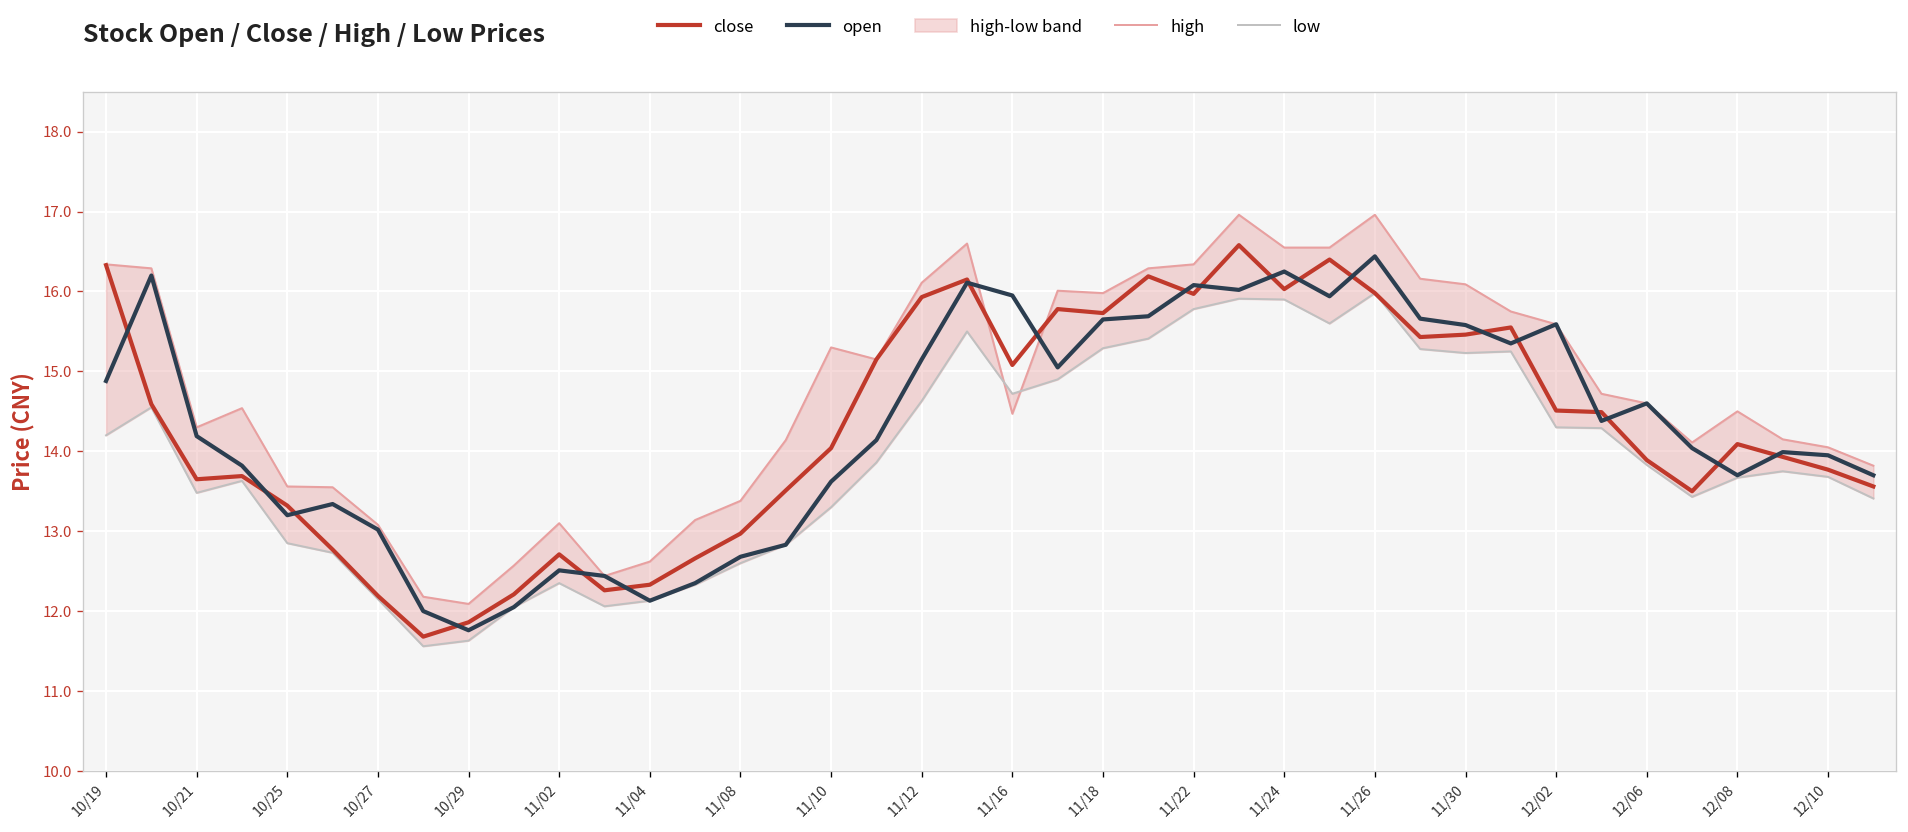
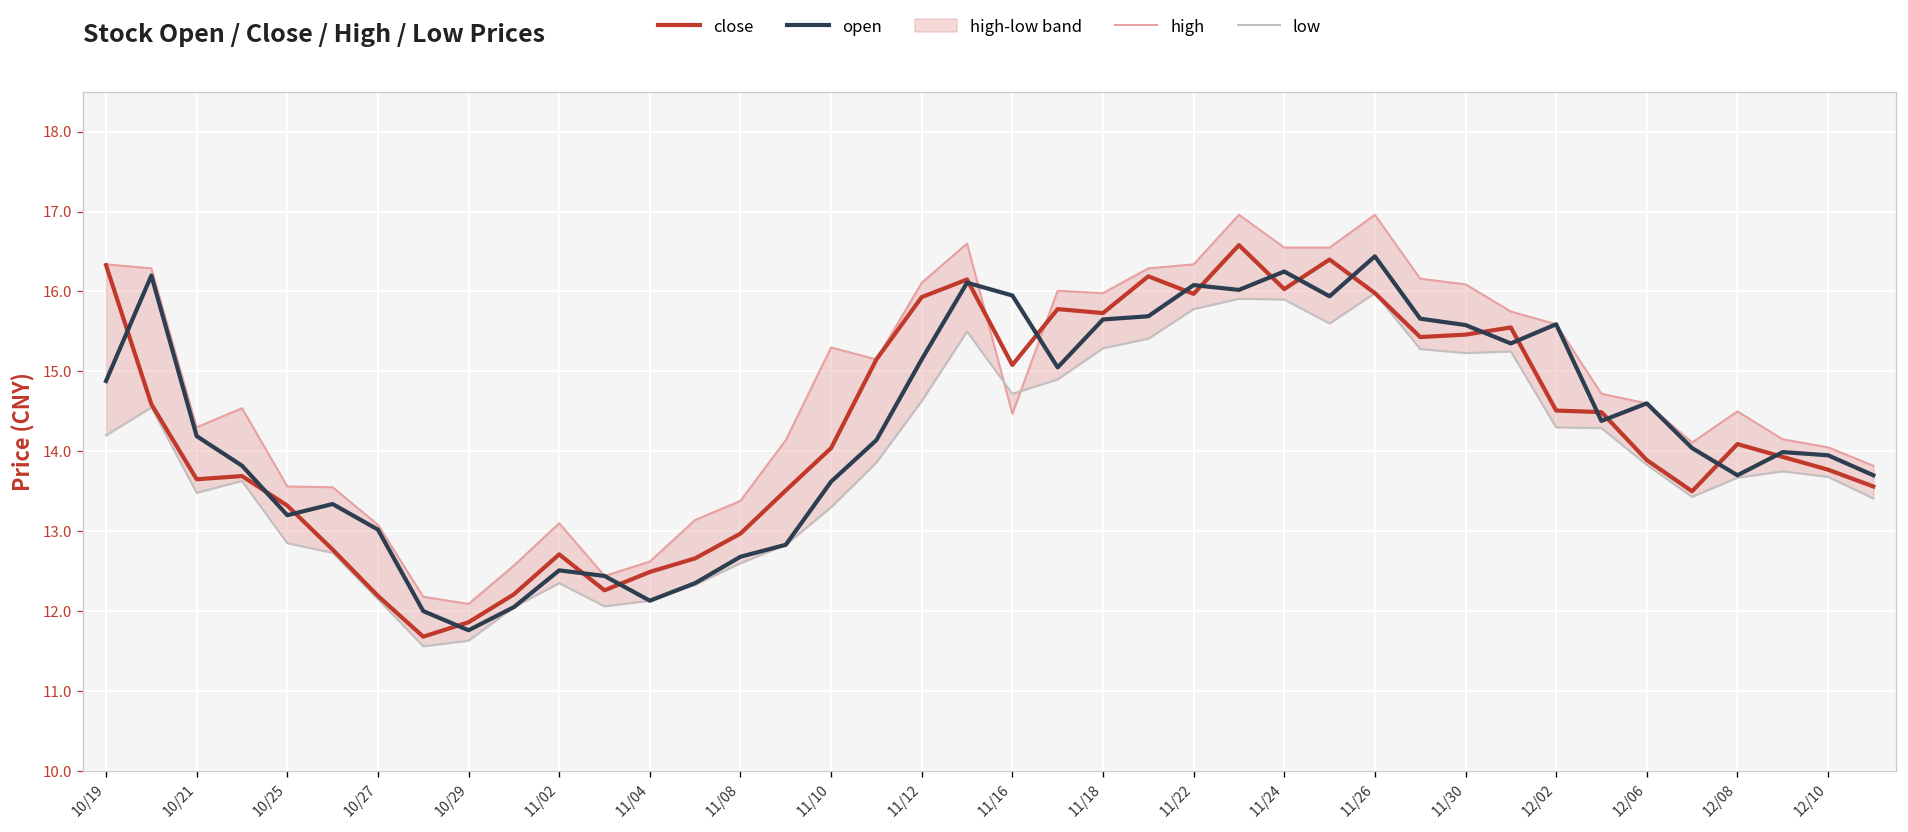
close, 11/04: 12.3 -> 12.5
